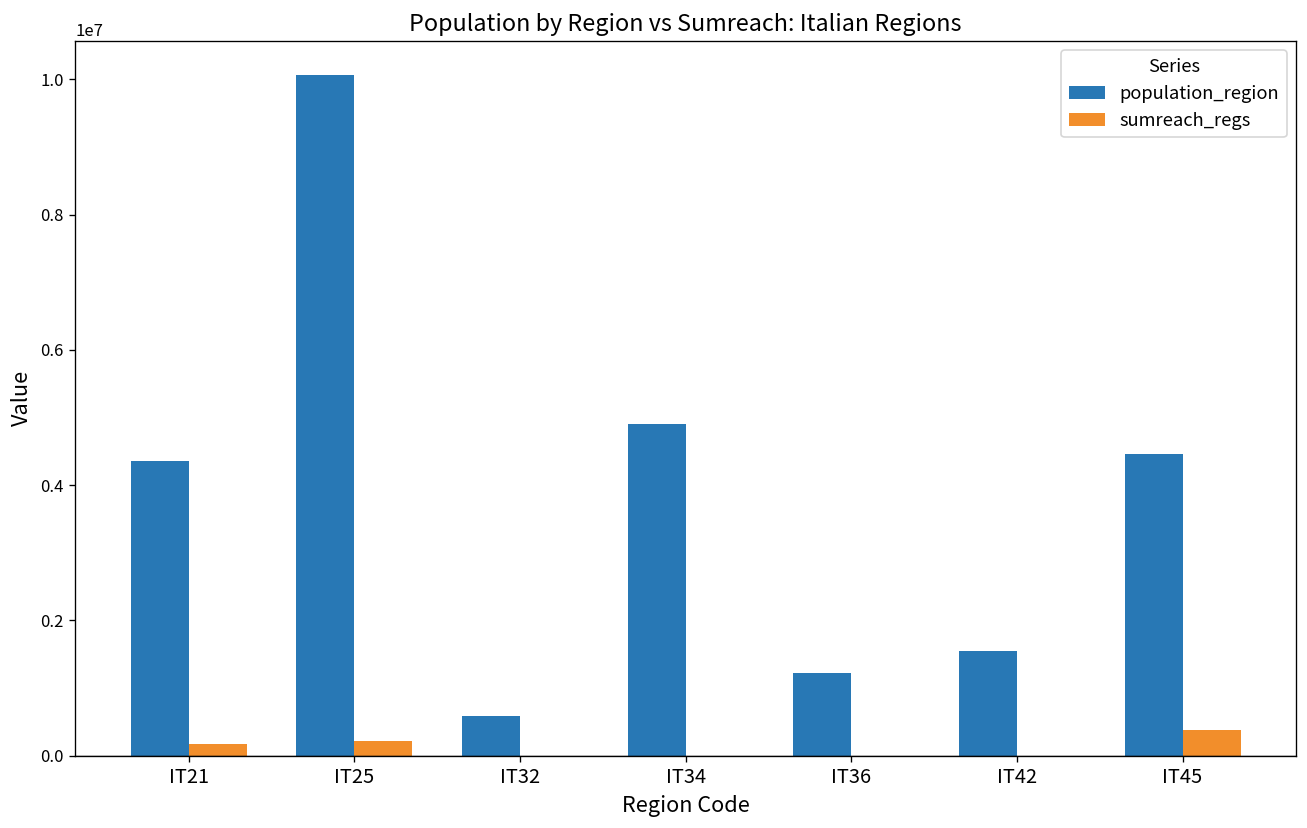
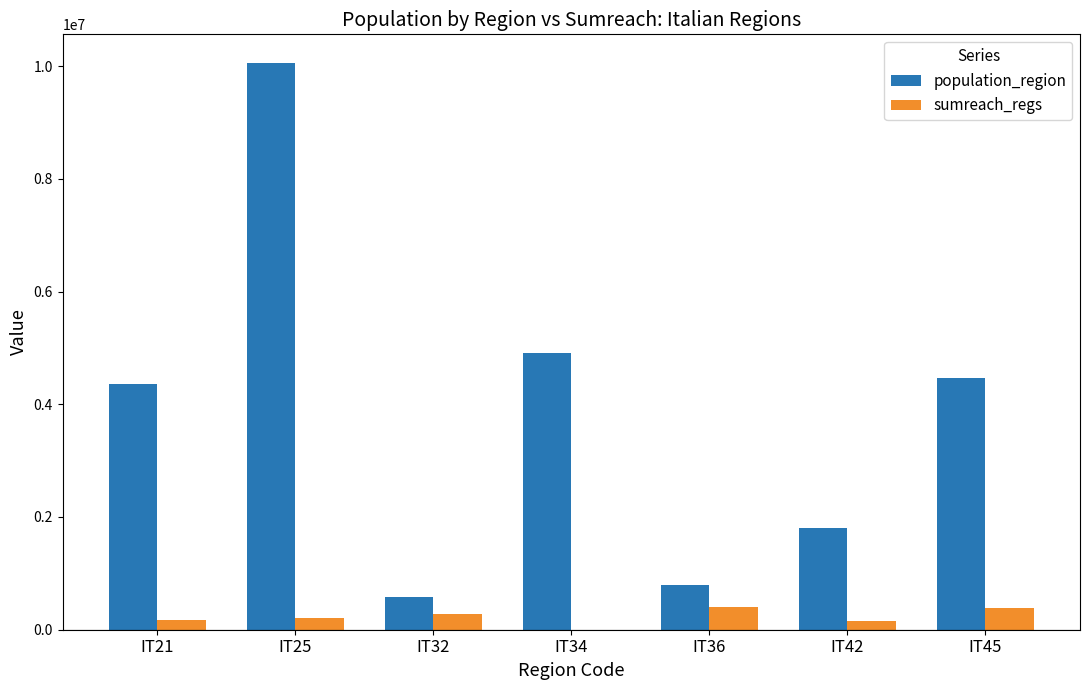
sumreach_regs, IT32: 0 -> 300000
population_region, IT36: 1200000 -> 800000
sumreach_regs, IT36: 0 -> 400000
population_region, IT42: 1600000 -> 1800000
sumreach_regs, IT42: 0 -> 100000
